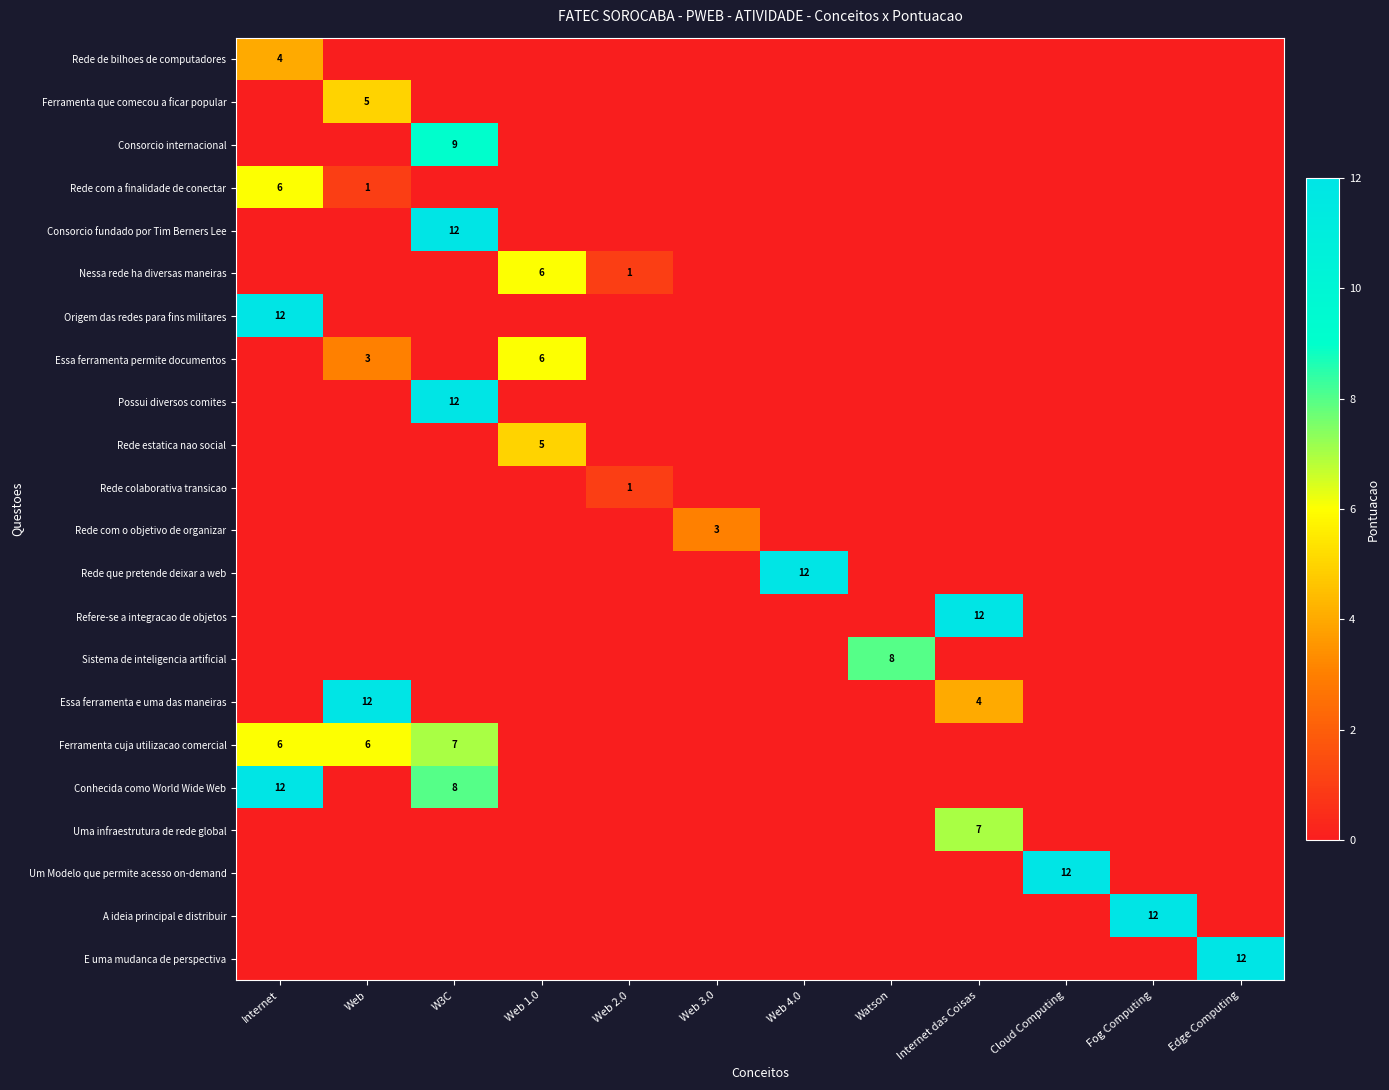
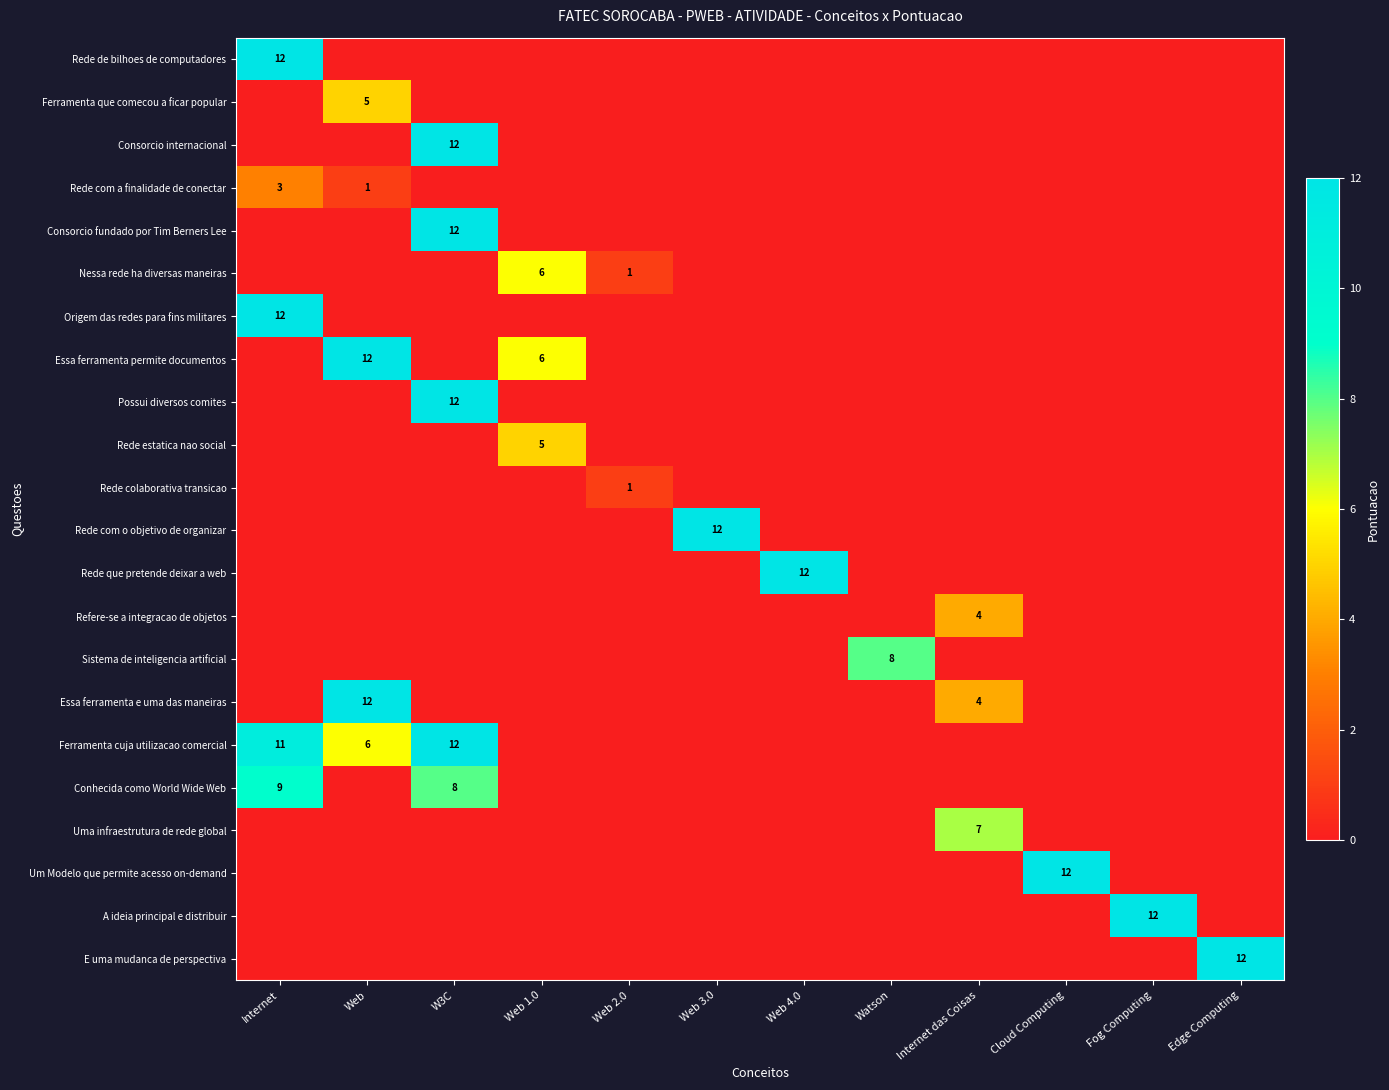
Rede de bilhoes de computadores, Internet: 4 -> 12
Consorcio internacional, W3C: 9 -> 12
Rede com a finalidade de conectar, Internet: 6 -> 3
Essa ferramenta permite documentos, Web: 3 -> 12
Rede com o objetivo de organizar, Web 3.0: 3 -> 12
Refere-se a integracao de objetos, Internet das Coisas: 12 -> 4
Ferramenta cuja utilizacao comercial, Internet: 6 -> 11
Ferramenta cuja utilizacao comercial, W3C: 7 -> 12
Conhecida como World Wide Web, Internet: 12 -> 9
